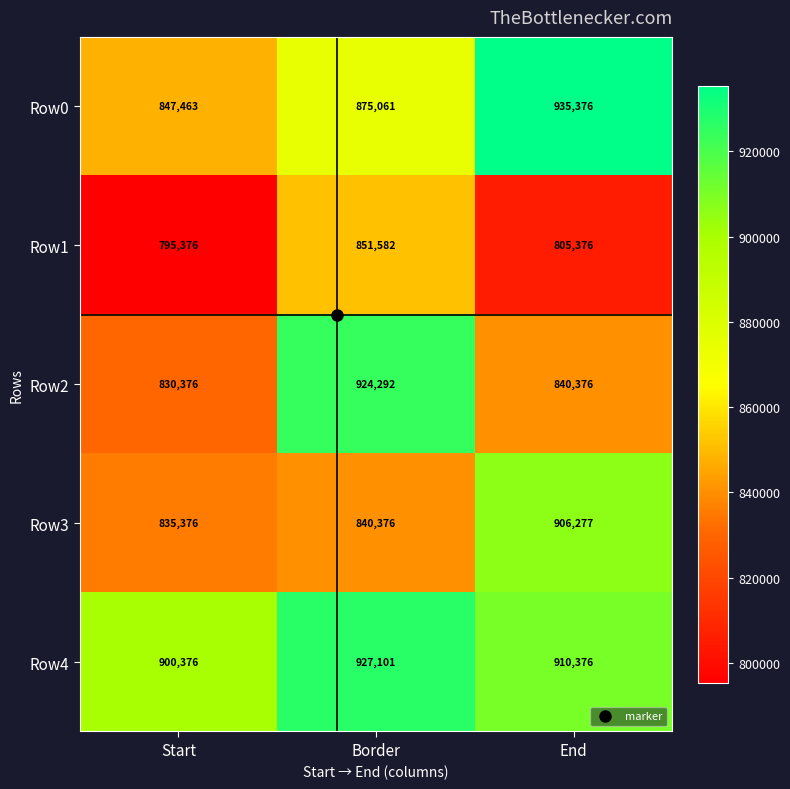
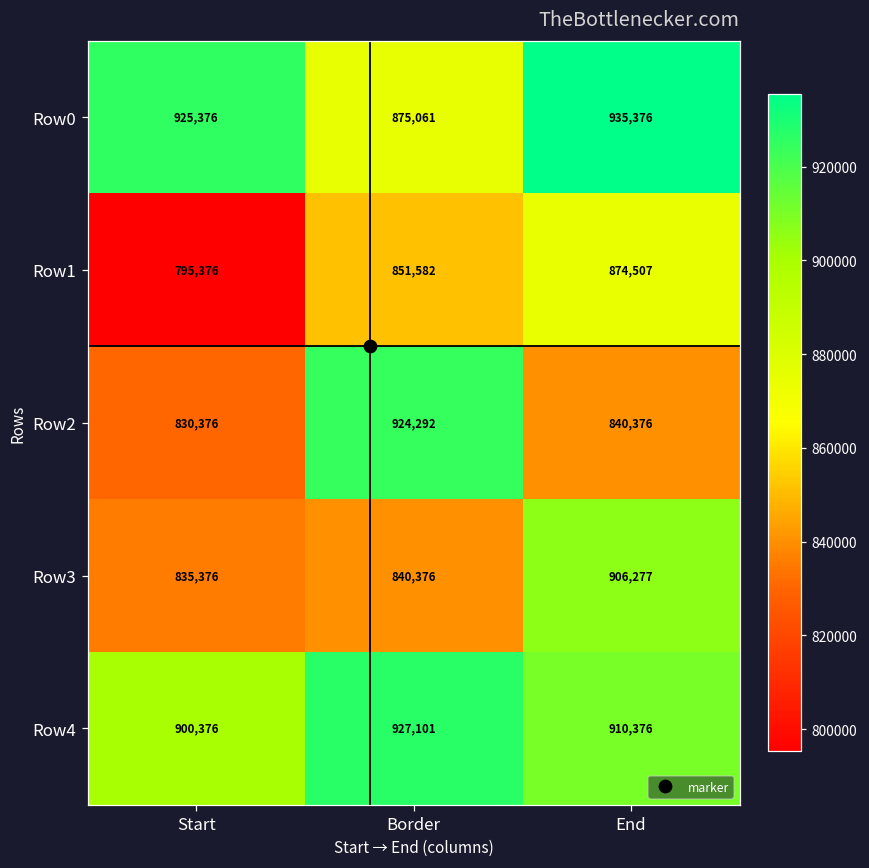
Row0, Start: 847,463 -> 925,376
Row1, End: 805,376 -> 874,507
